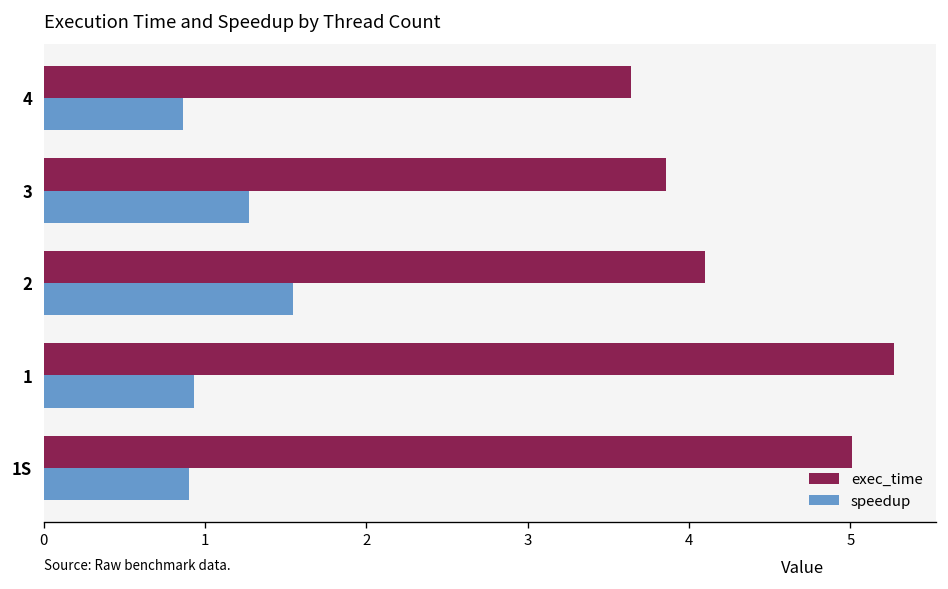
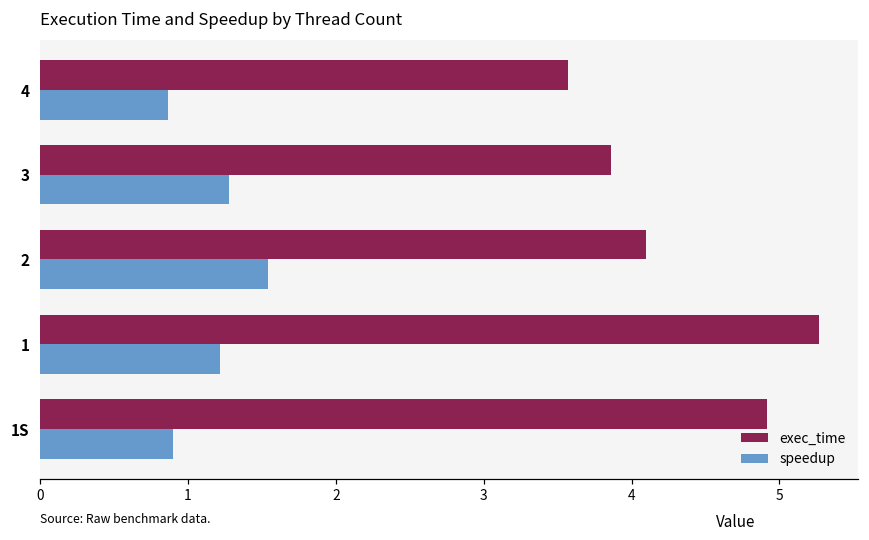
exec_time, 4: 3.64 -> 3.57
speedup, 1: 0.93 -> 1.21
exec_time, 1S: 5.01 -> 4.92
